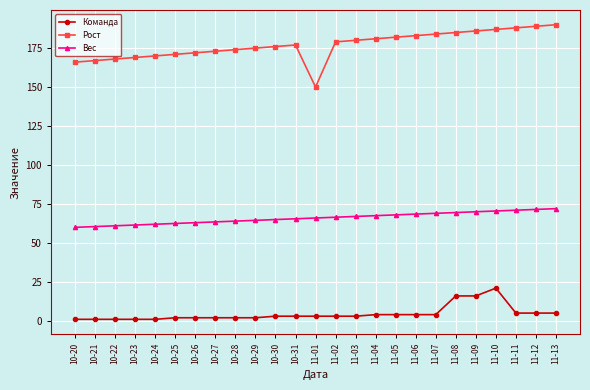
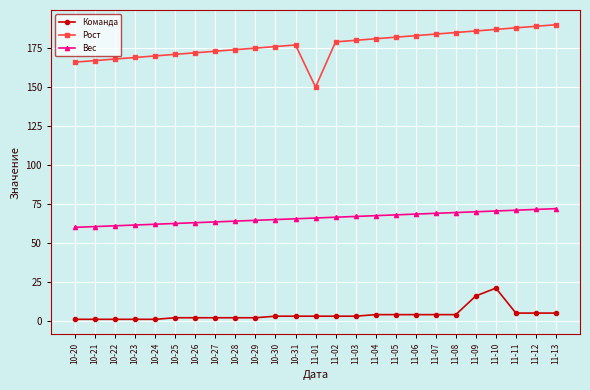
Команда, 11-08: 16 -> 4
